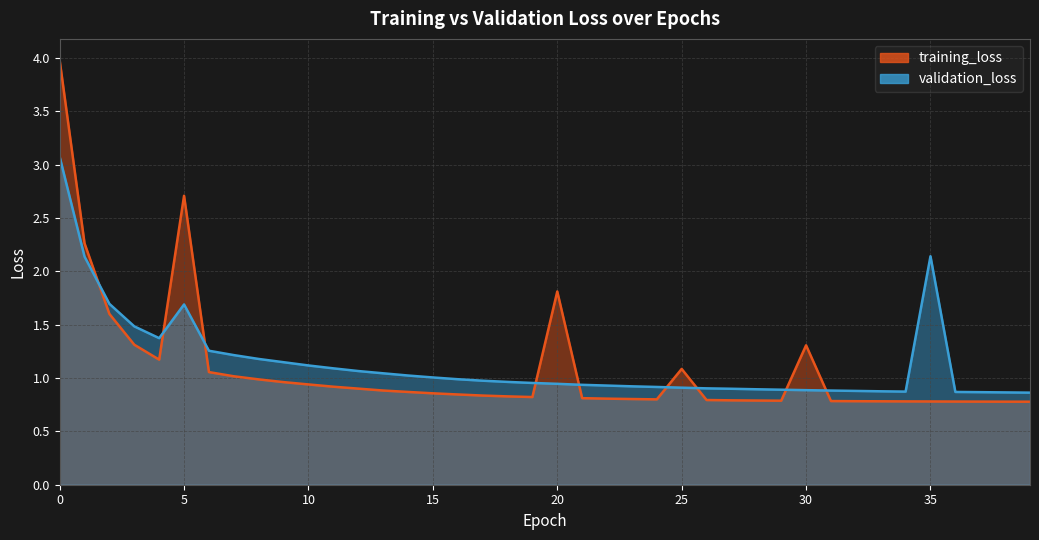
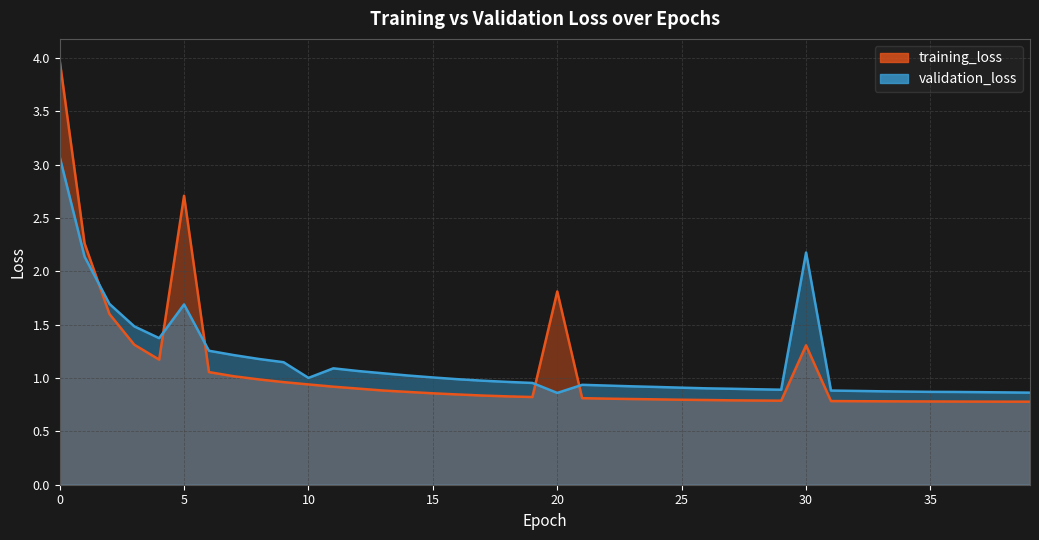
validation_loss, 10: 1.12 -> 1.00
validation_loss, 20: 0.95 -> 0.86
training_loss, 25: 1.08 -> 0.80
validation_loss, 30: 0.89 -> 2.18
validation_loss, 35: 2.14 -> 0.87
